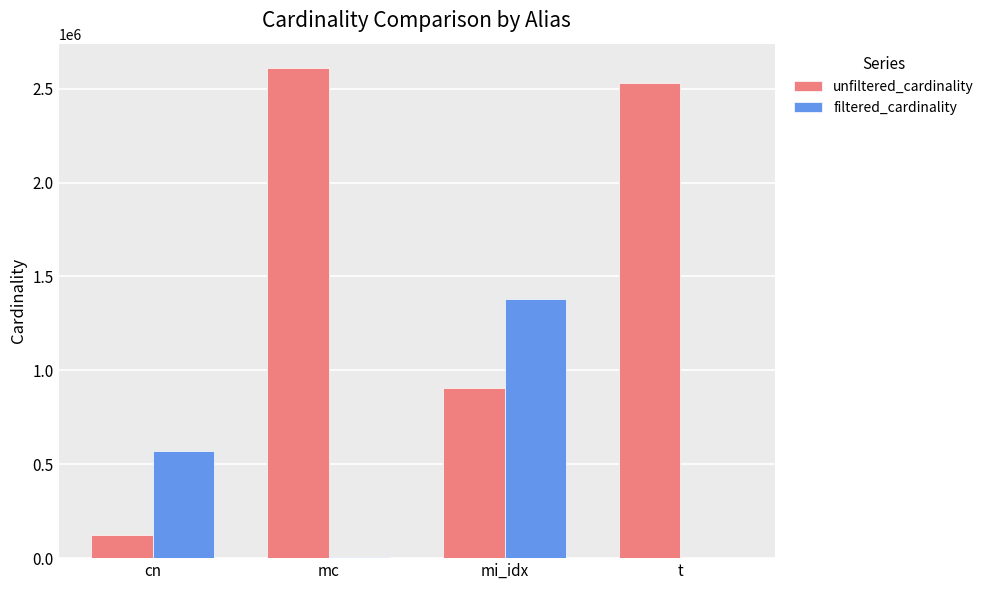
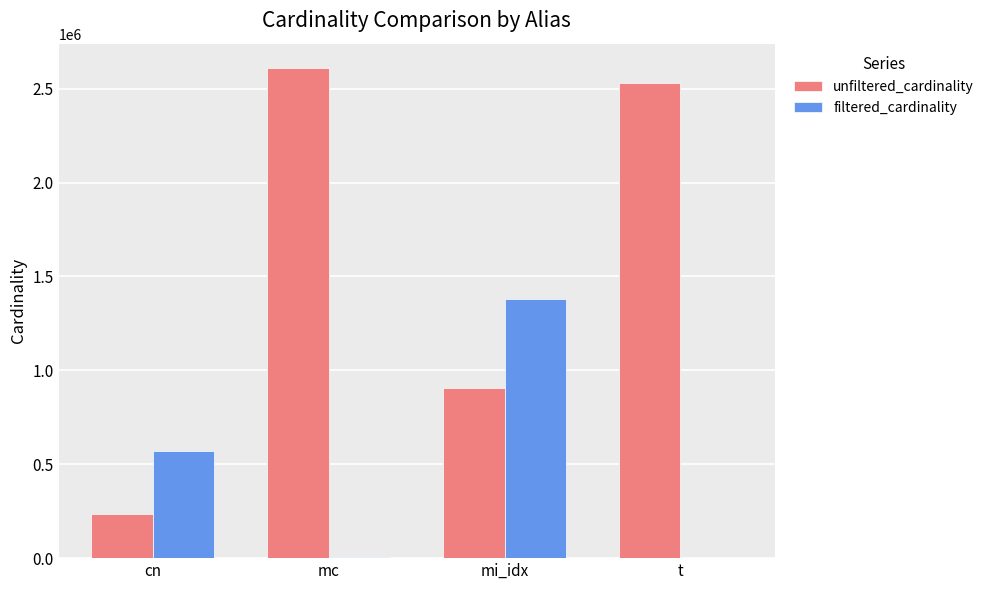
unfiltered_cardinality, cn: 120000 -> 230000
